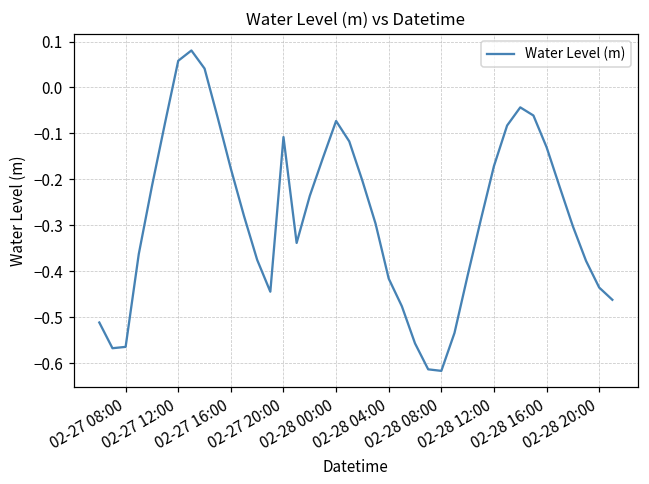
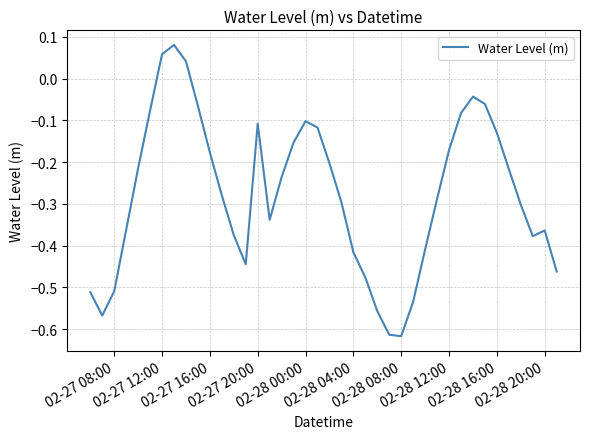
02-27 08:00: -0.56 -> -0.51
02-28 00:00: -0.07 -> -0.10
02-28 20:00: -0.44 -> -0.36
